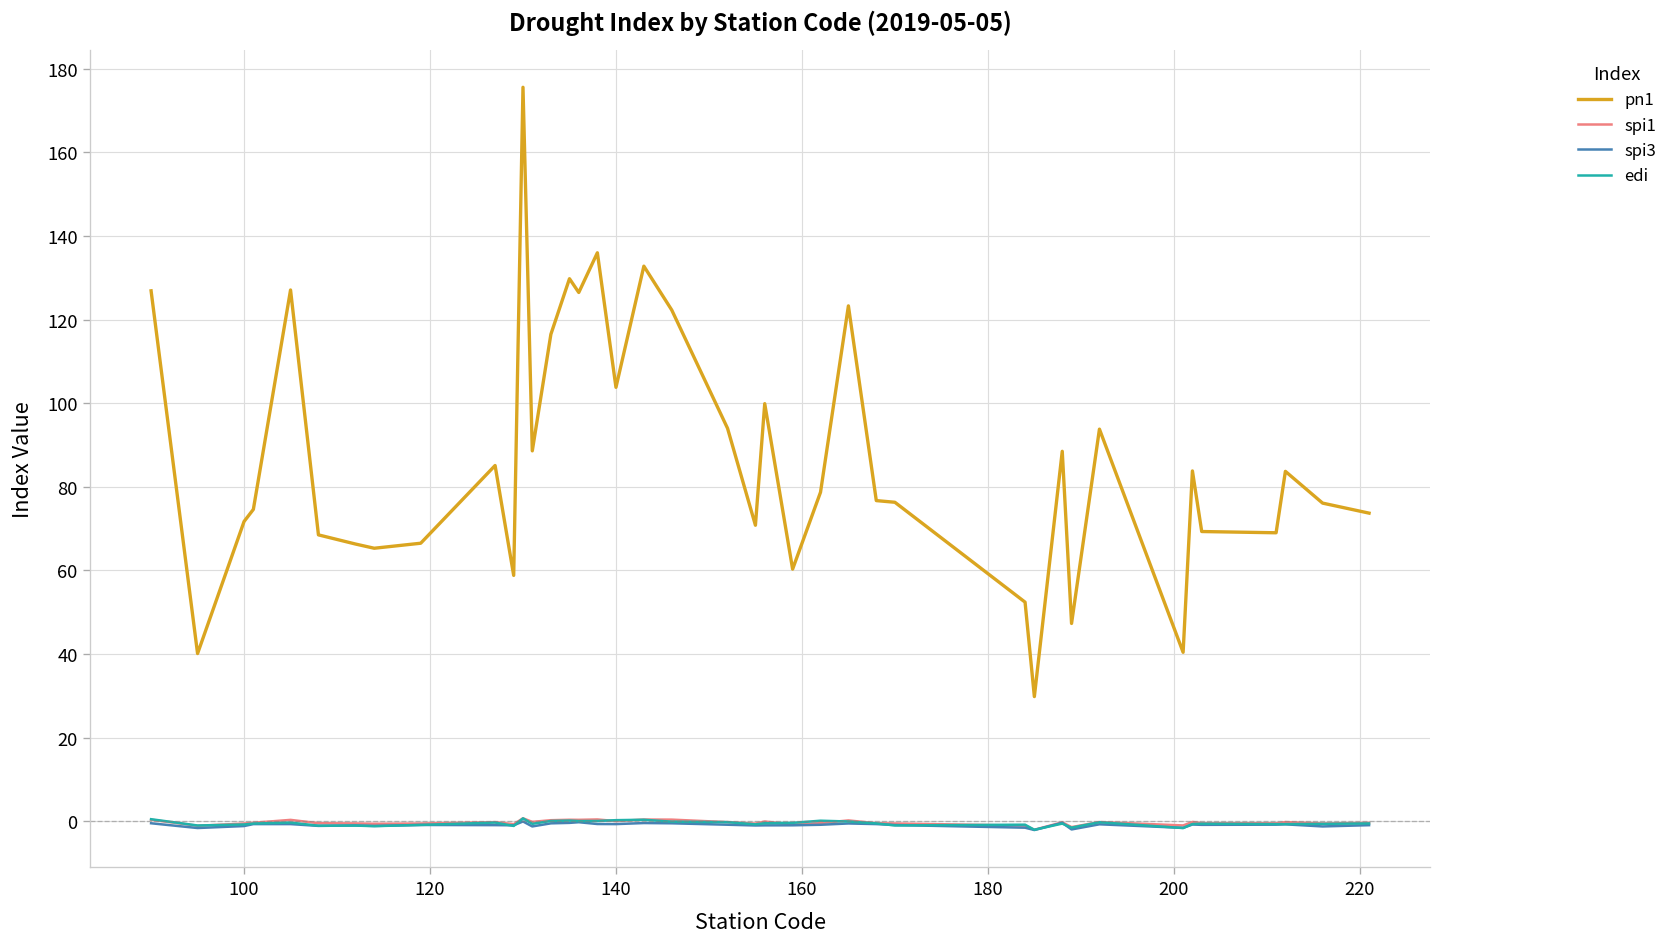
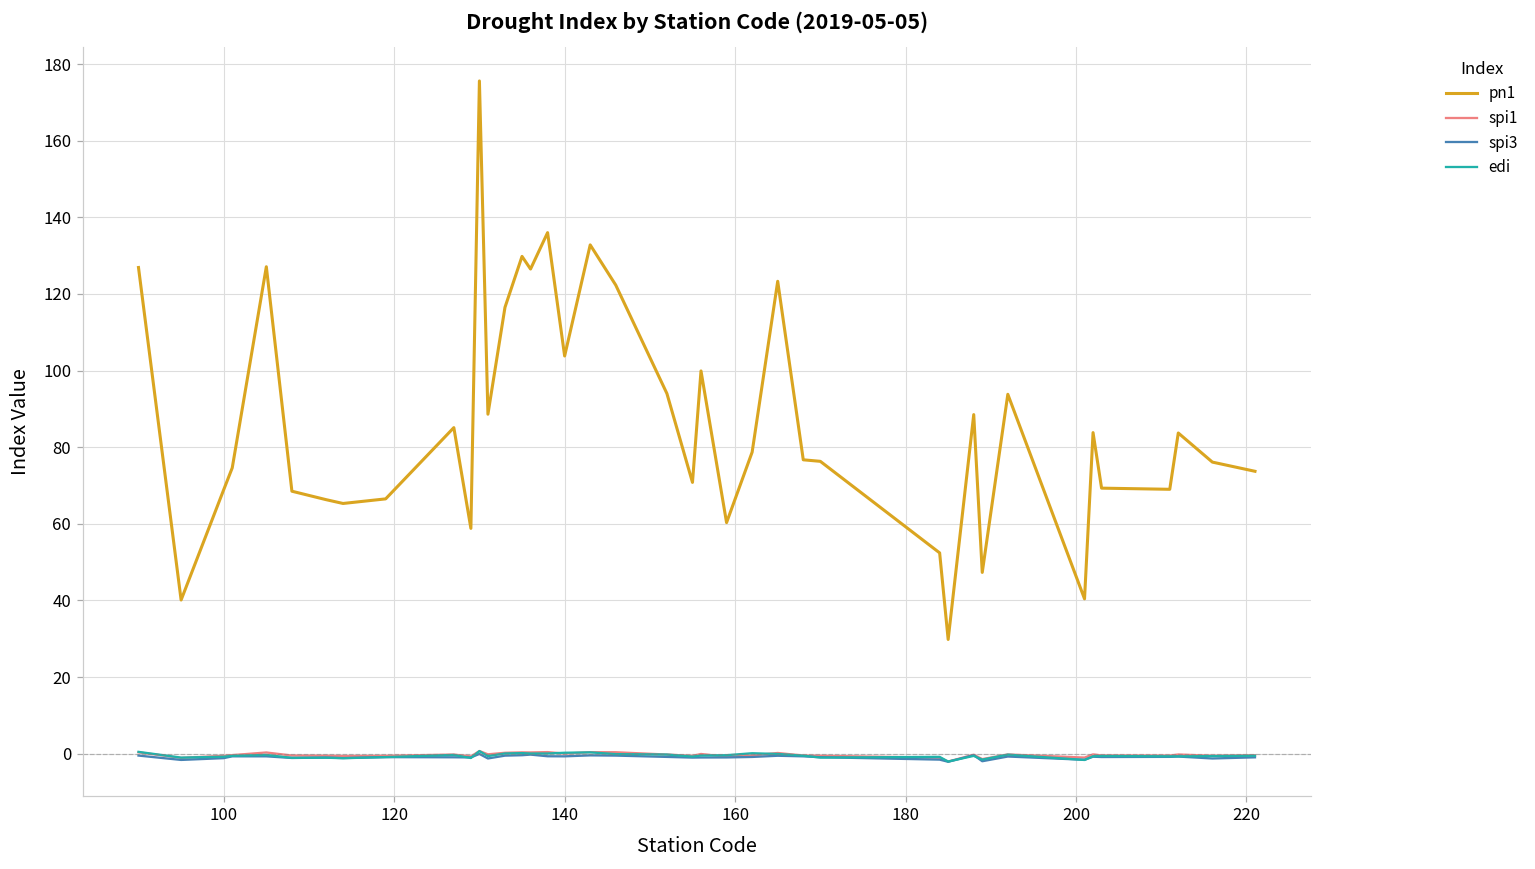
pn1, 100: 72 -> 69
